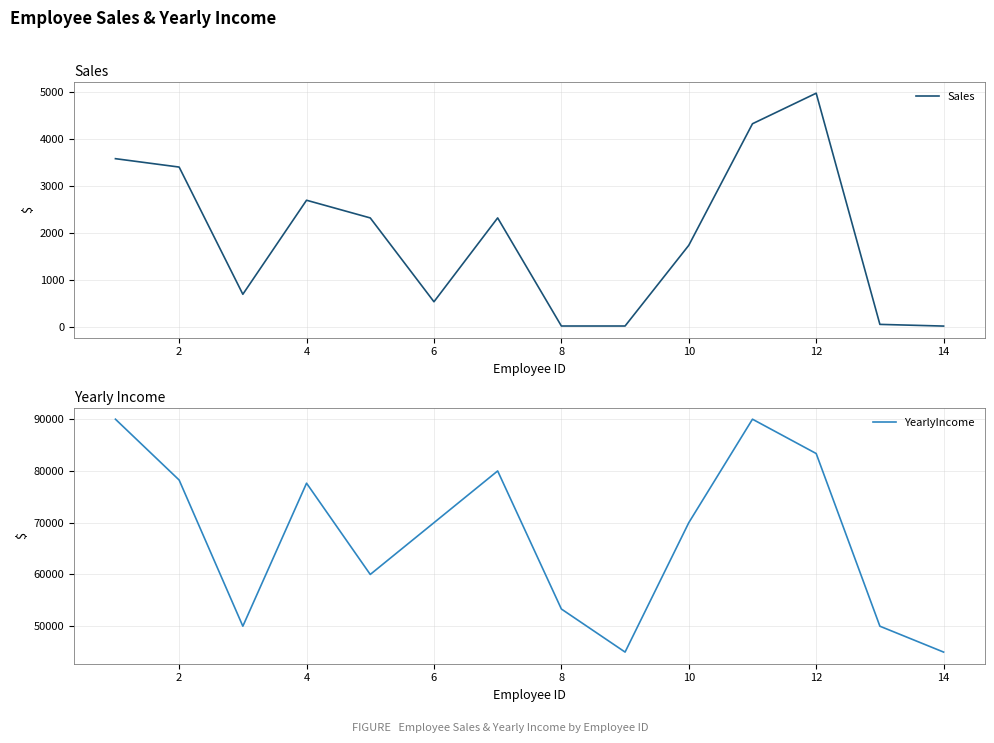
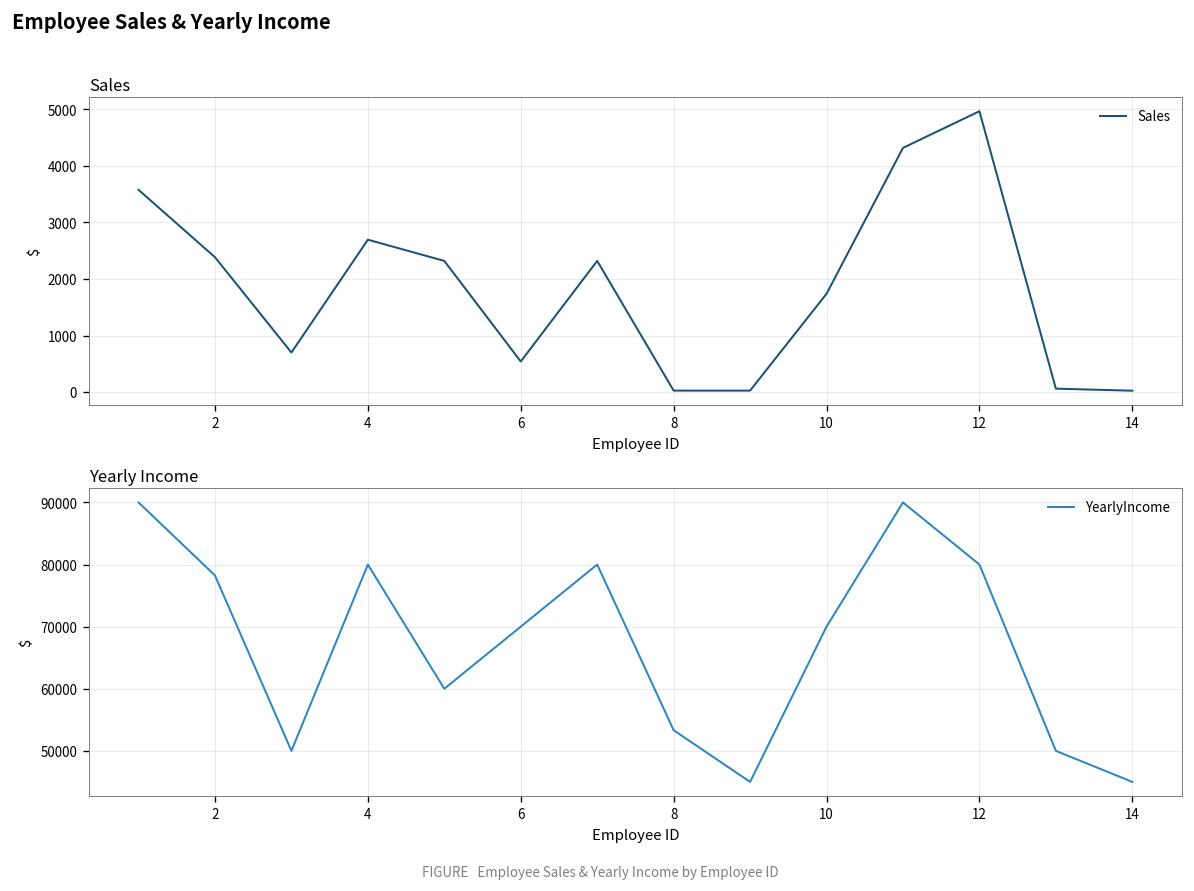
Sales, 2: 3400 -> 2400
Yearly Income, 4: 78000 -> 80000
Yearly Income, 12: 83000 -> 80000
